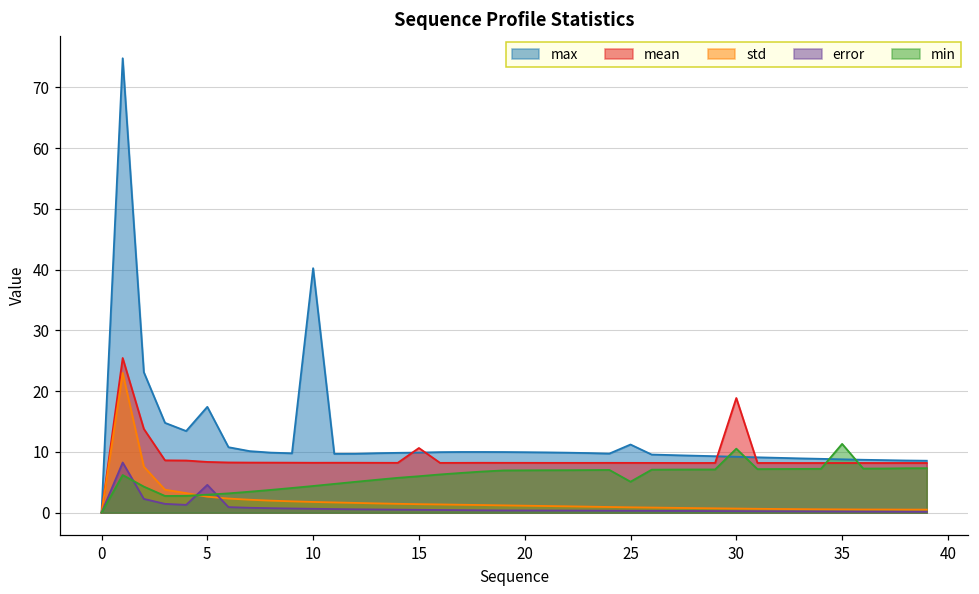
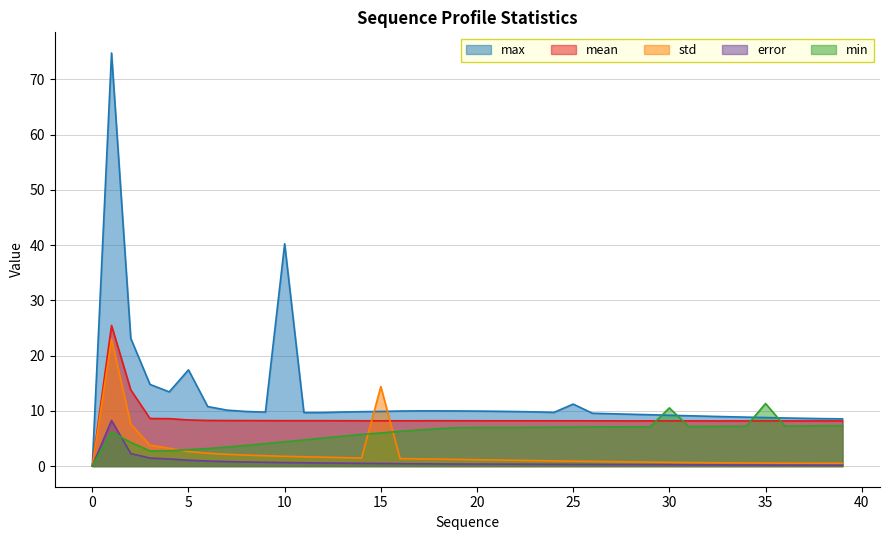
error, 5: 5 -> 1
mean, 15: 11 -> 8
std, 15: 1 -> 14
min, 25: 5 -> 7
mean, 30: 19 -> 8
